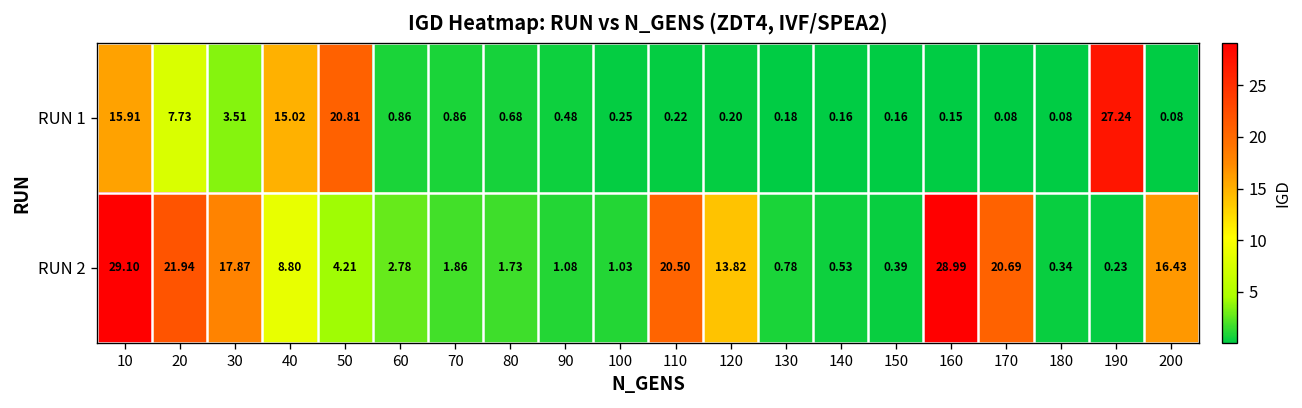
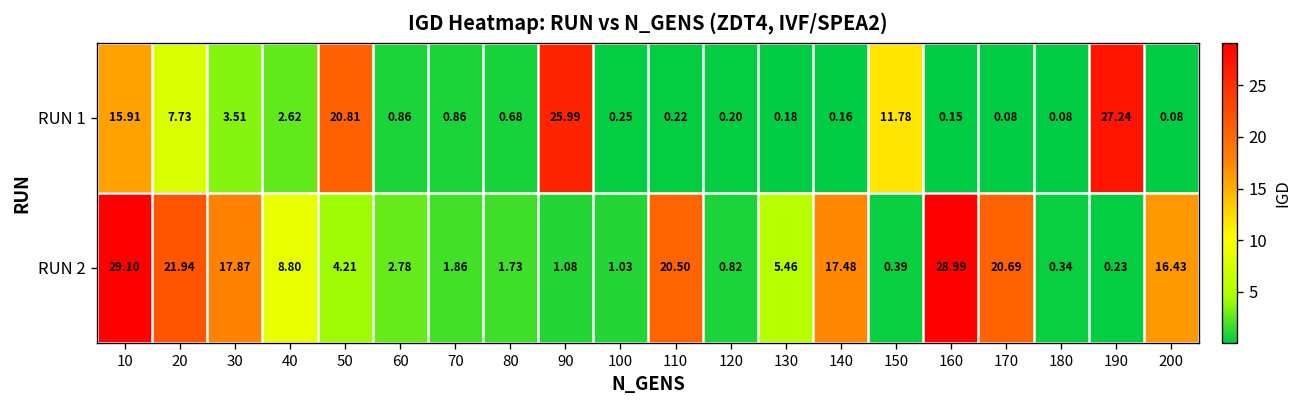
RUN 1, 40: 15.02 -> 2.62
RUN 1, 90: 0.48 -> 25.99
RUN 1, 150: 0.16 -> 11.78
RUN 2, 120: 13.82 -> 0.82
RUN 2, 130: 0.78 -> 5.46
RUN 2, 140: 0.53 -> 17.48
